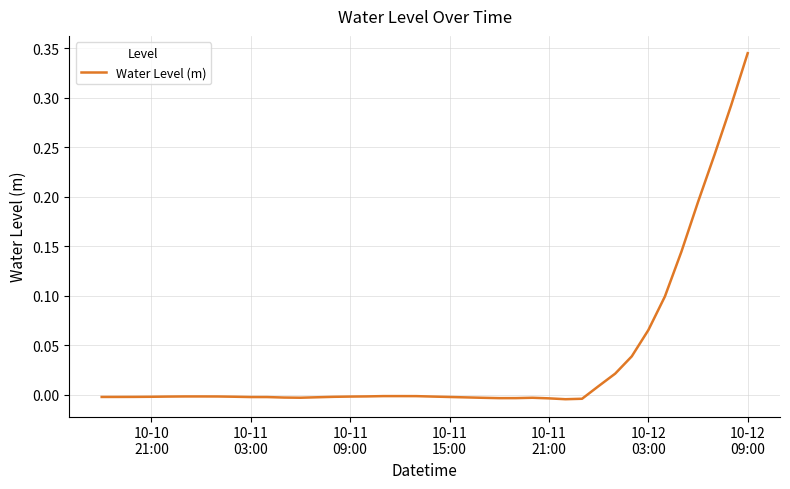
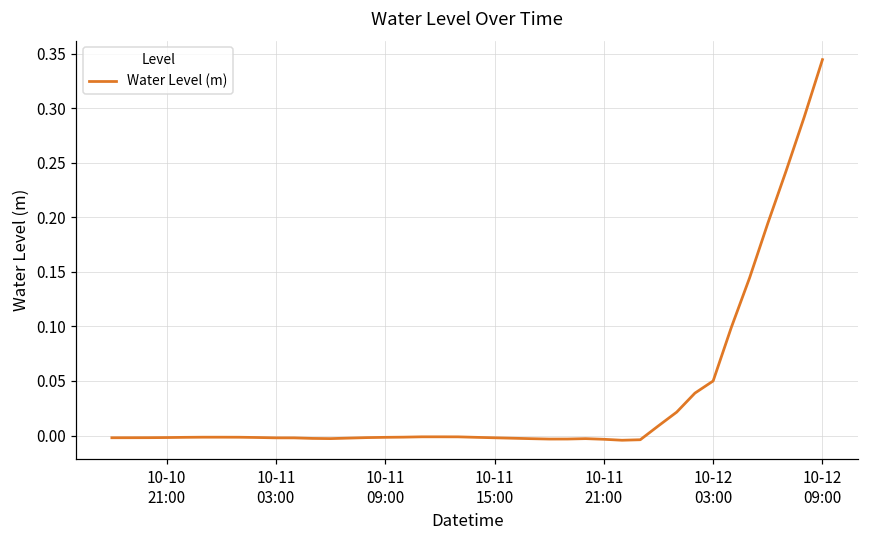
10-12 03:00: 0.07 -> 0.05
